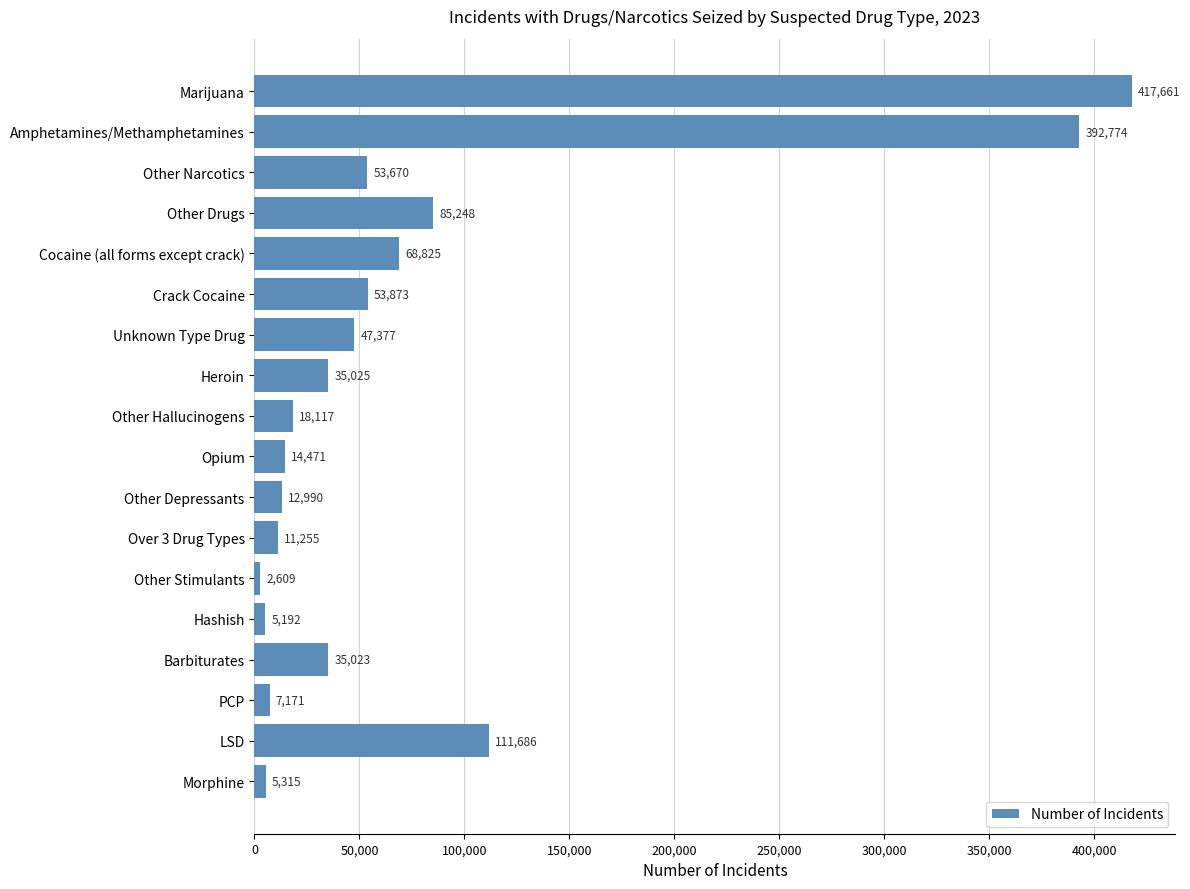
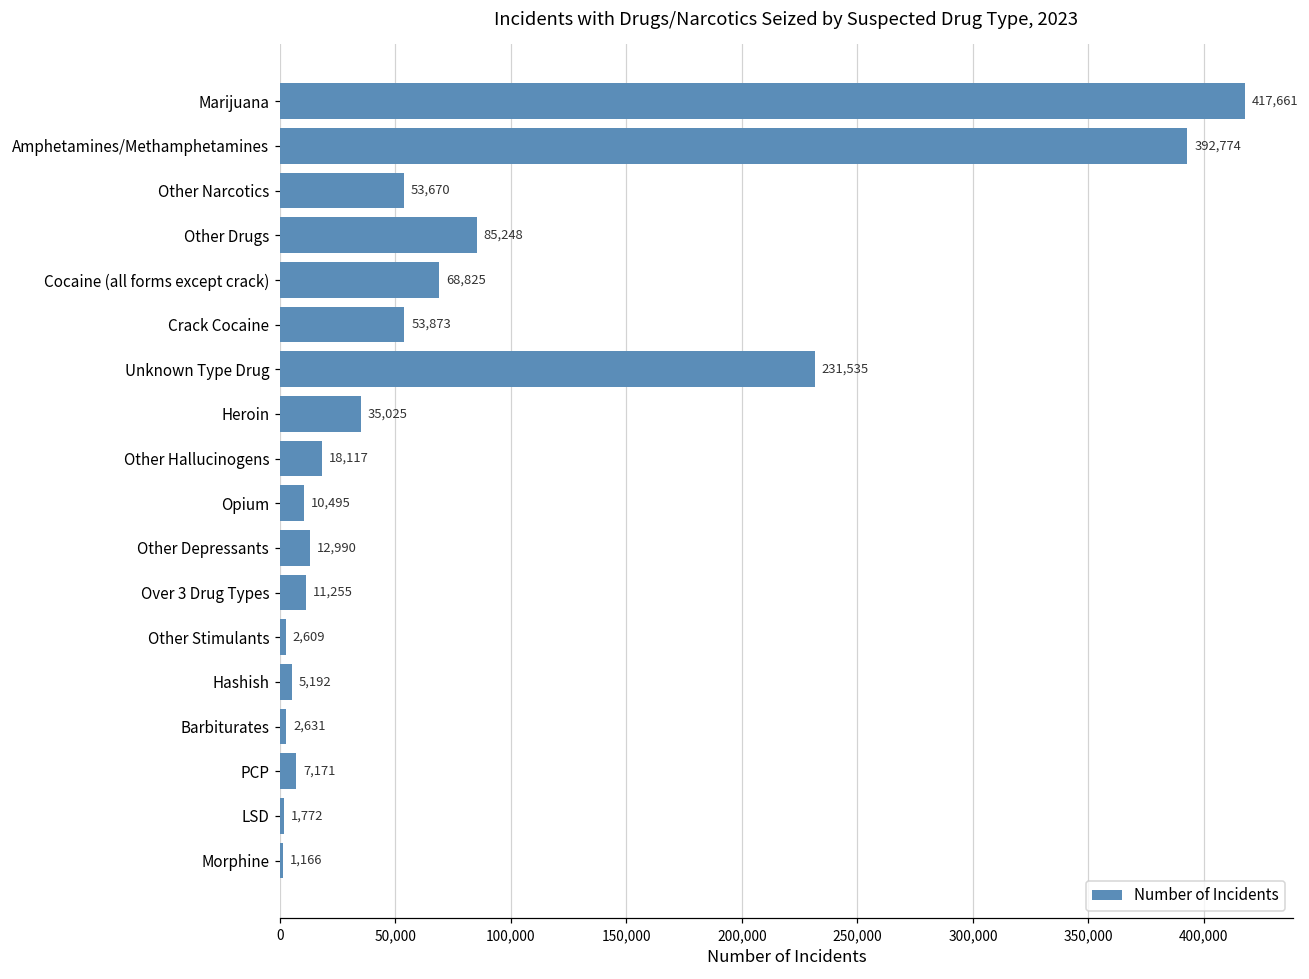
Unknown Type Drug: 47,377 -> 231,535
Opium: 14,471 -> 10,495
Barbiturates: 35,023 -> 2,631
LSD: 111,686 -> 1,772
Morphine: 5,315 -> 1,166
